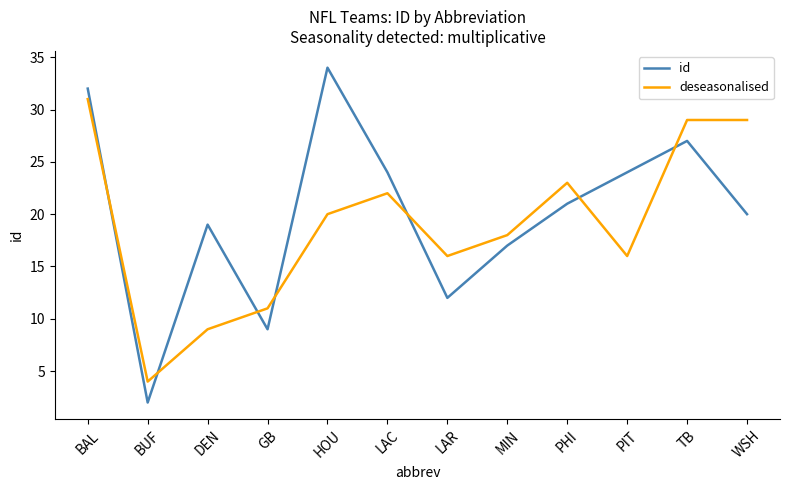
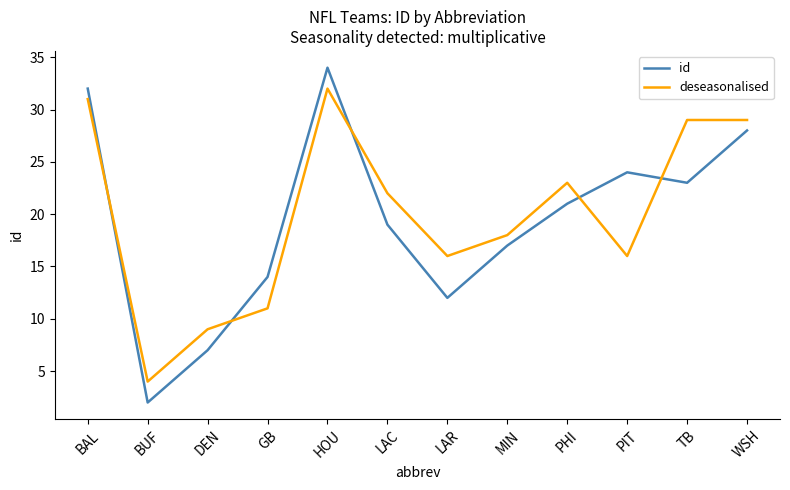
id, DEN: 19 -> 7
id, GB: 9 -> 14
deseasonalised, HOU: 20 -> 32
id, LAC: 24 -> 19
id, TB: 27 -> 23
id, WSH: 20 -> 28
